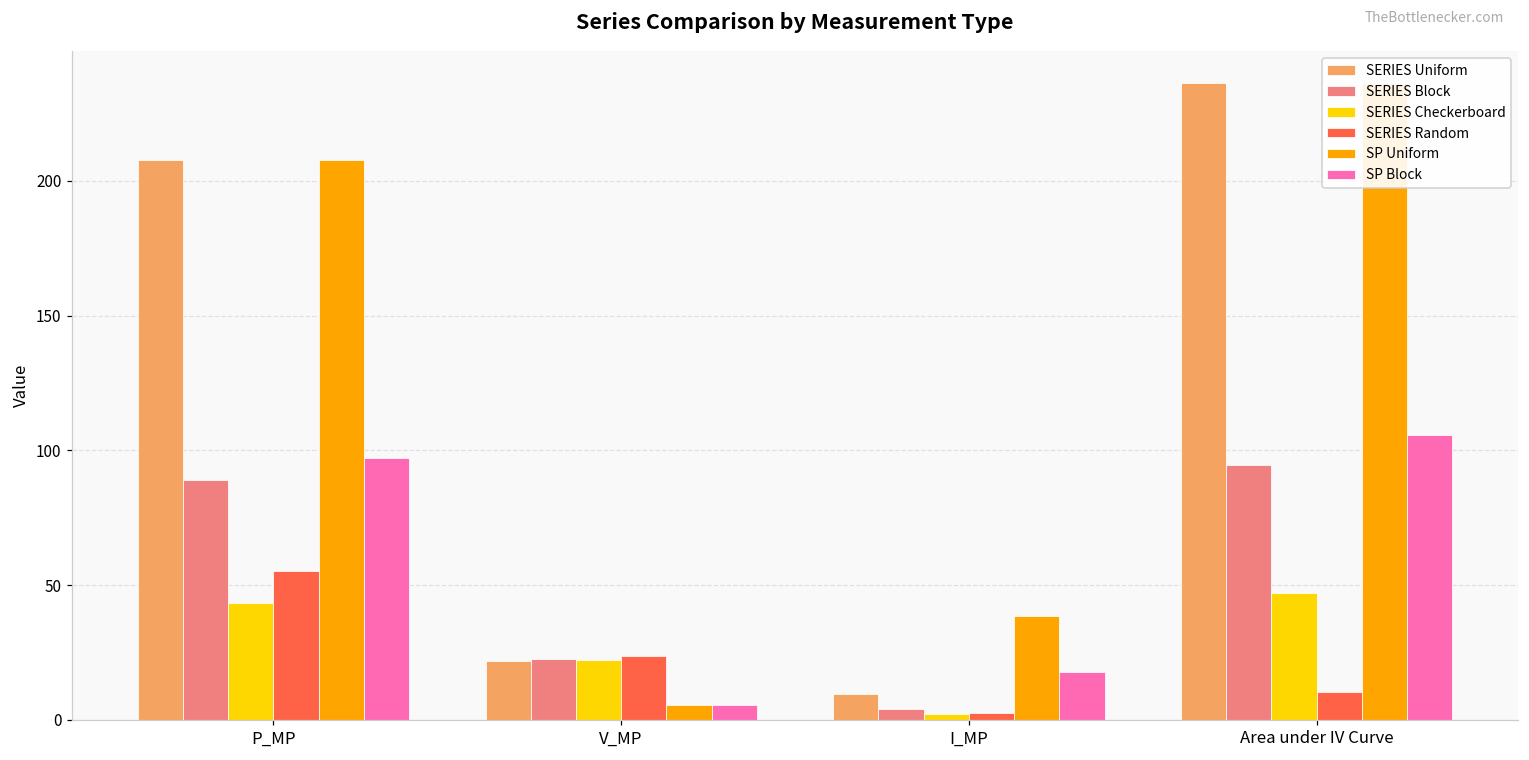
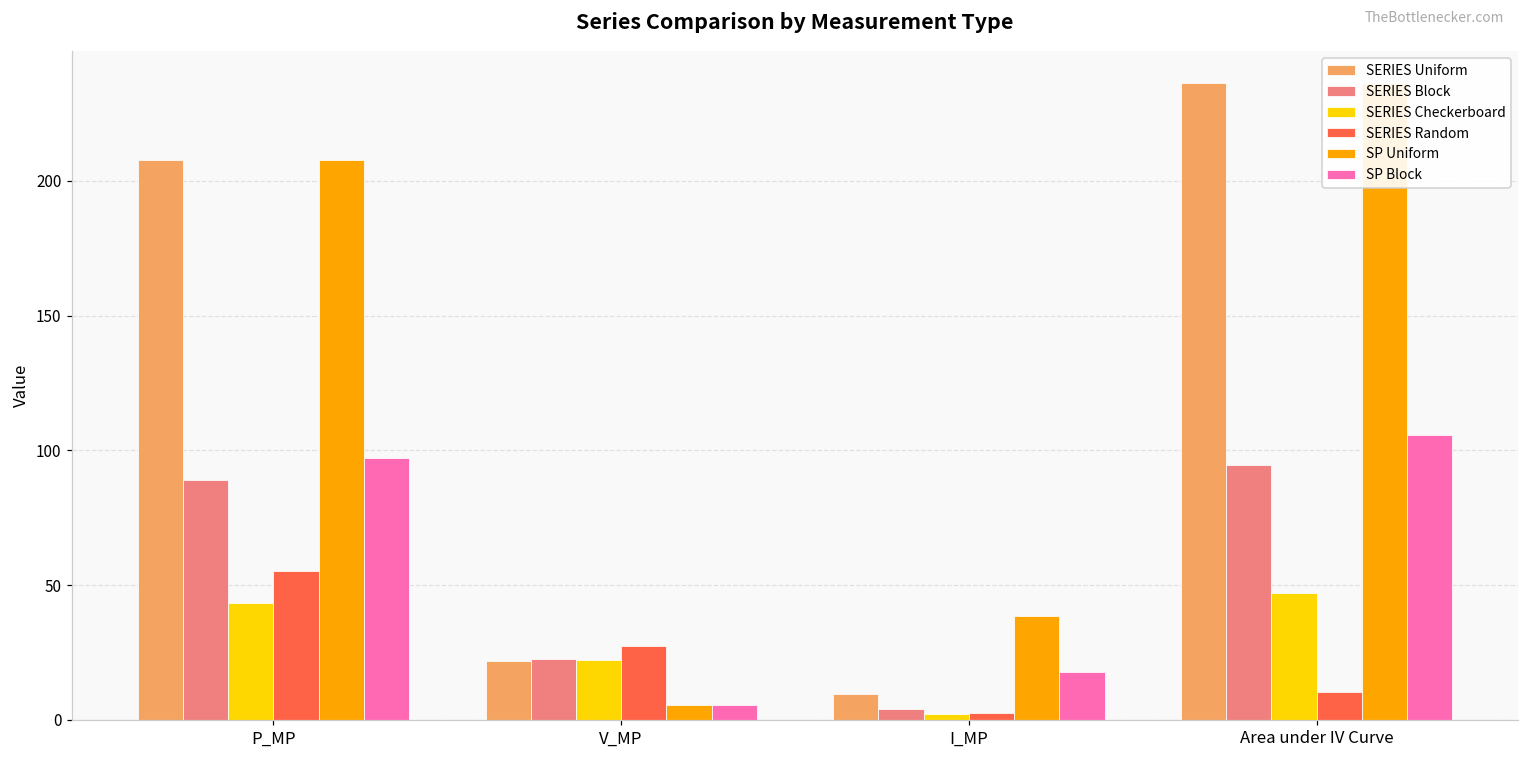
SERIES Random, V_MP: 24 -> 27
